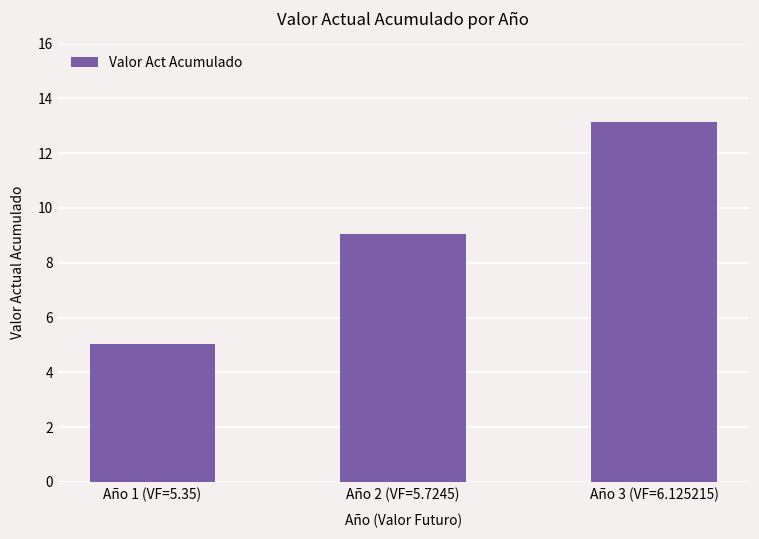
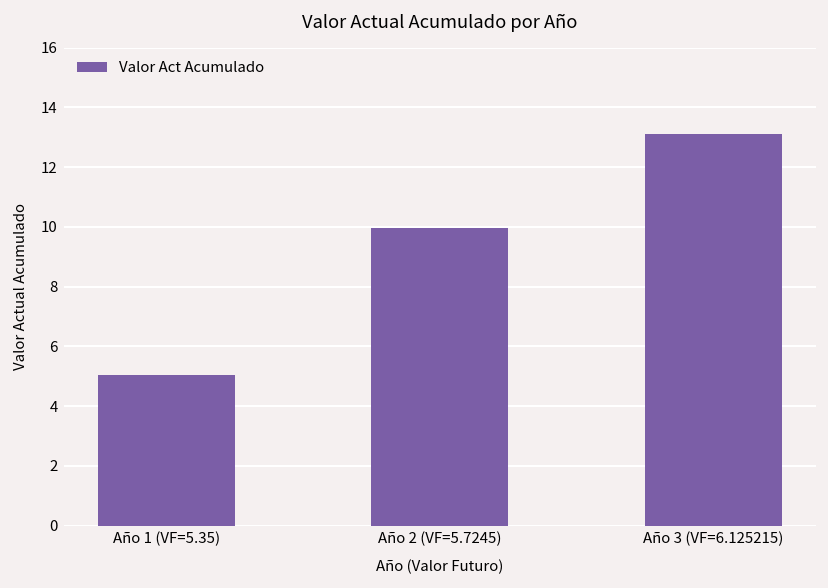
Año 2 (VF=5.7245): 9.0 -> 10.0
